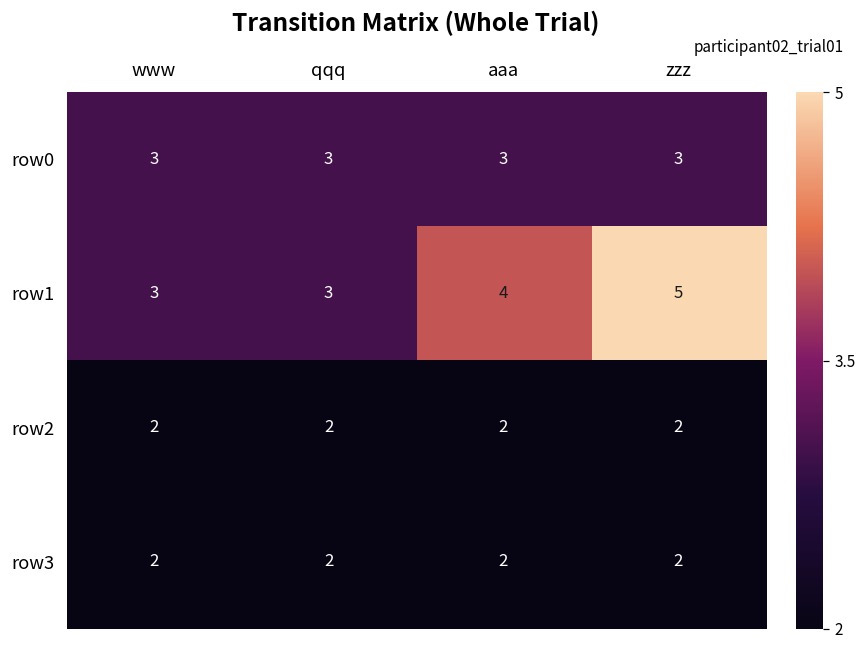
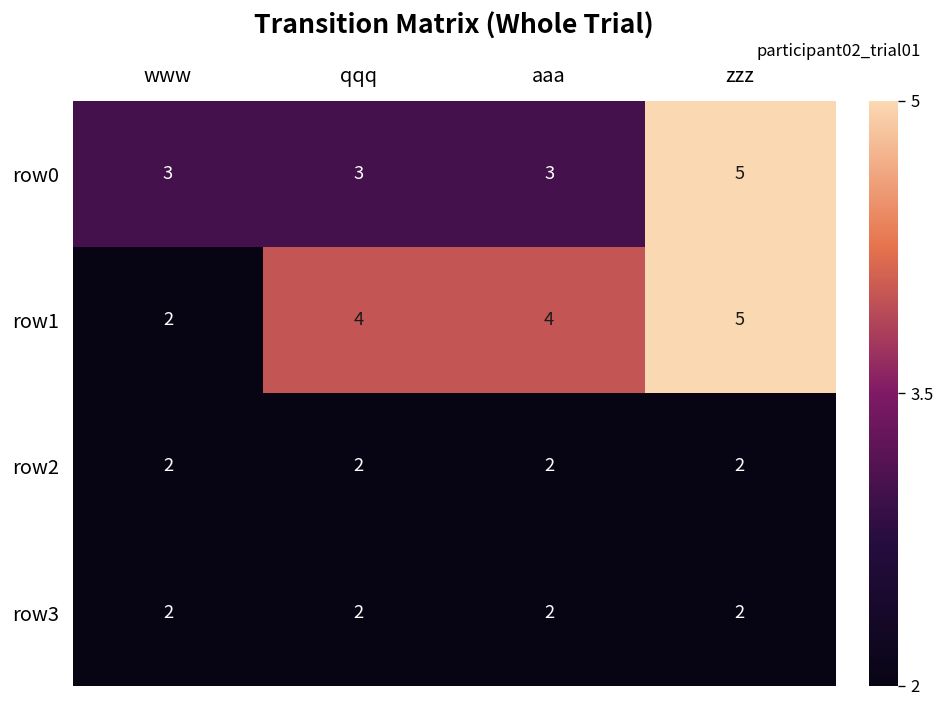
row0, zzz: 3 -> 5
row1, www: 3 -> 2
row1, qqq: 3 -> 4
